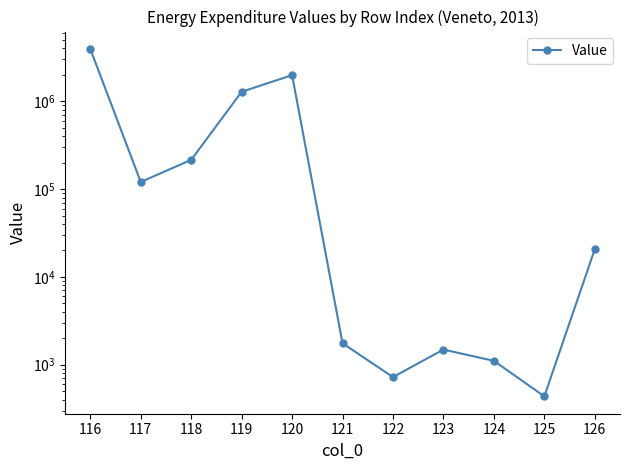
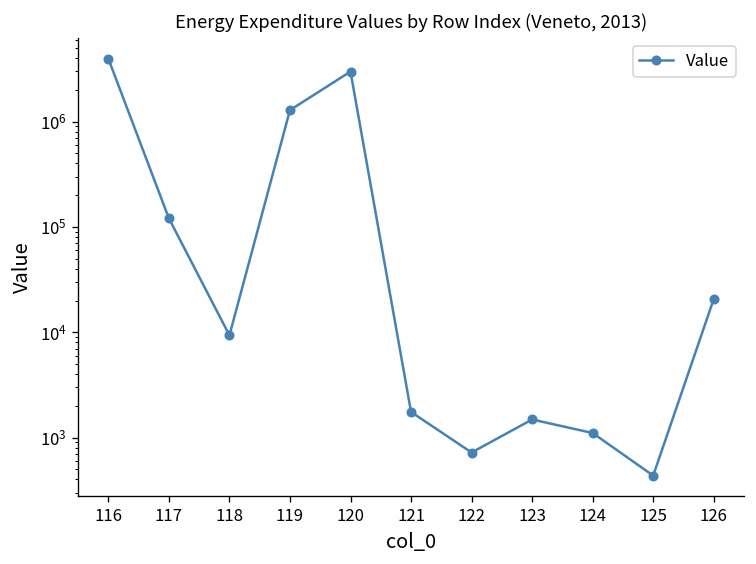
118: 220000 -> 9000
120: 2000000 -> 3000000
